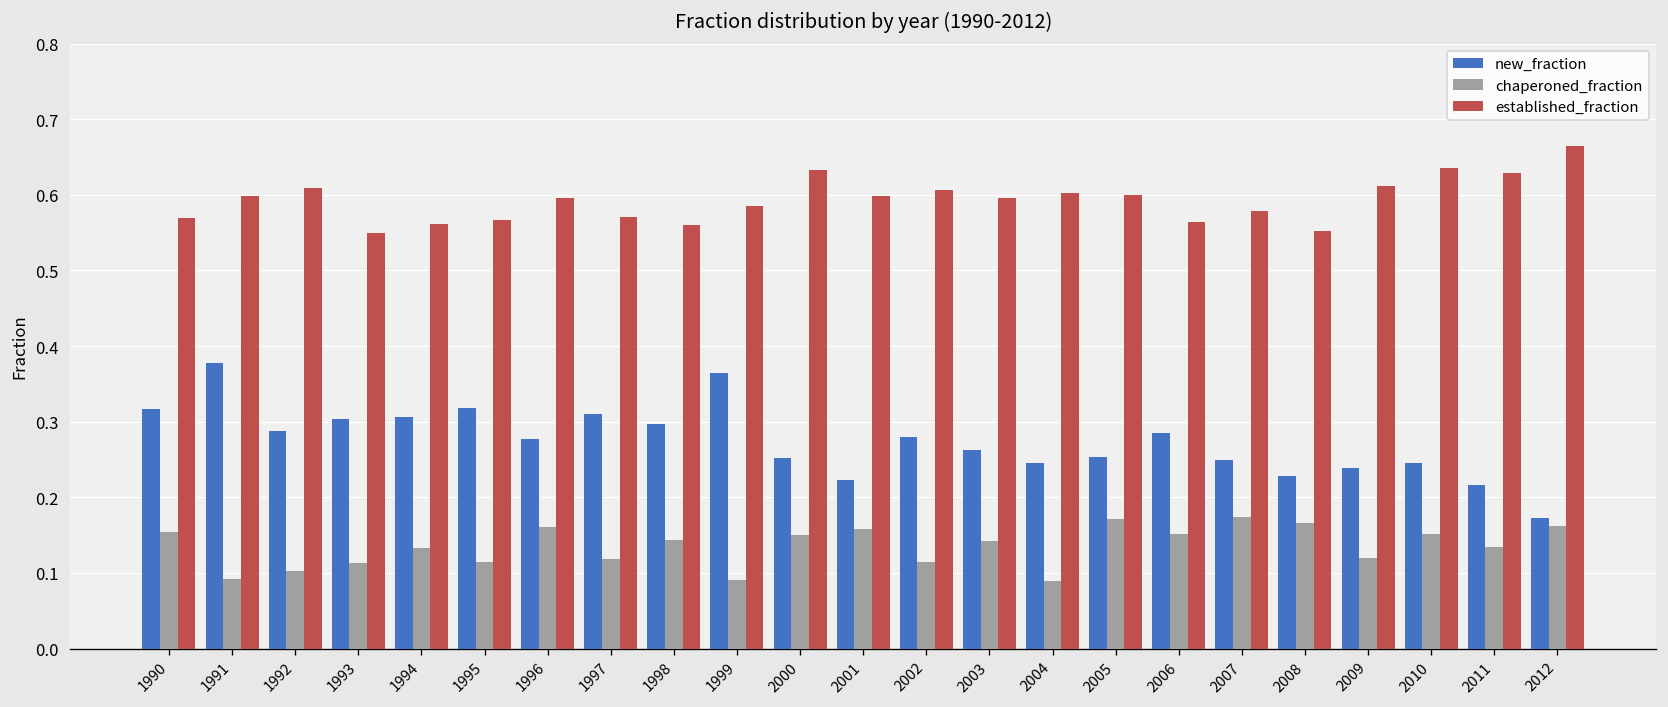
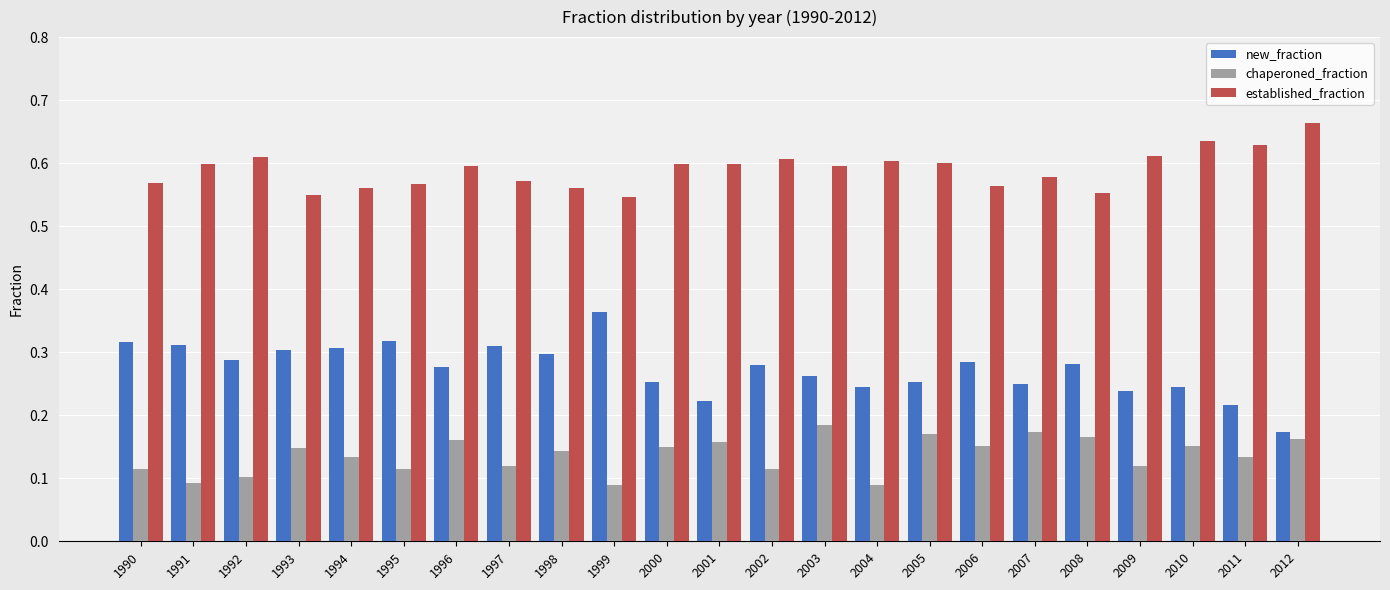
chaperoned_fraction, 1990: 0.15 -> 0.12
new_fraction, 1991: 0.38 -> 0.31
chaperoned_fraction, 1993: 0.11 -> 0.15
established_fraction, 1999: 0.59 -> 0.55
established_fraction, 2000: 0.63 -> 0.60
chaperoned_fraction, 2003: 0.14 -> 0.19
new_fraction, 2008: 0.23 -> 0.28
